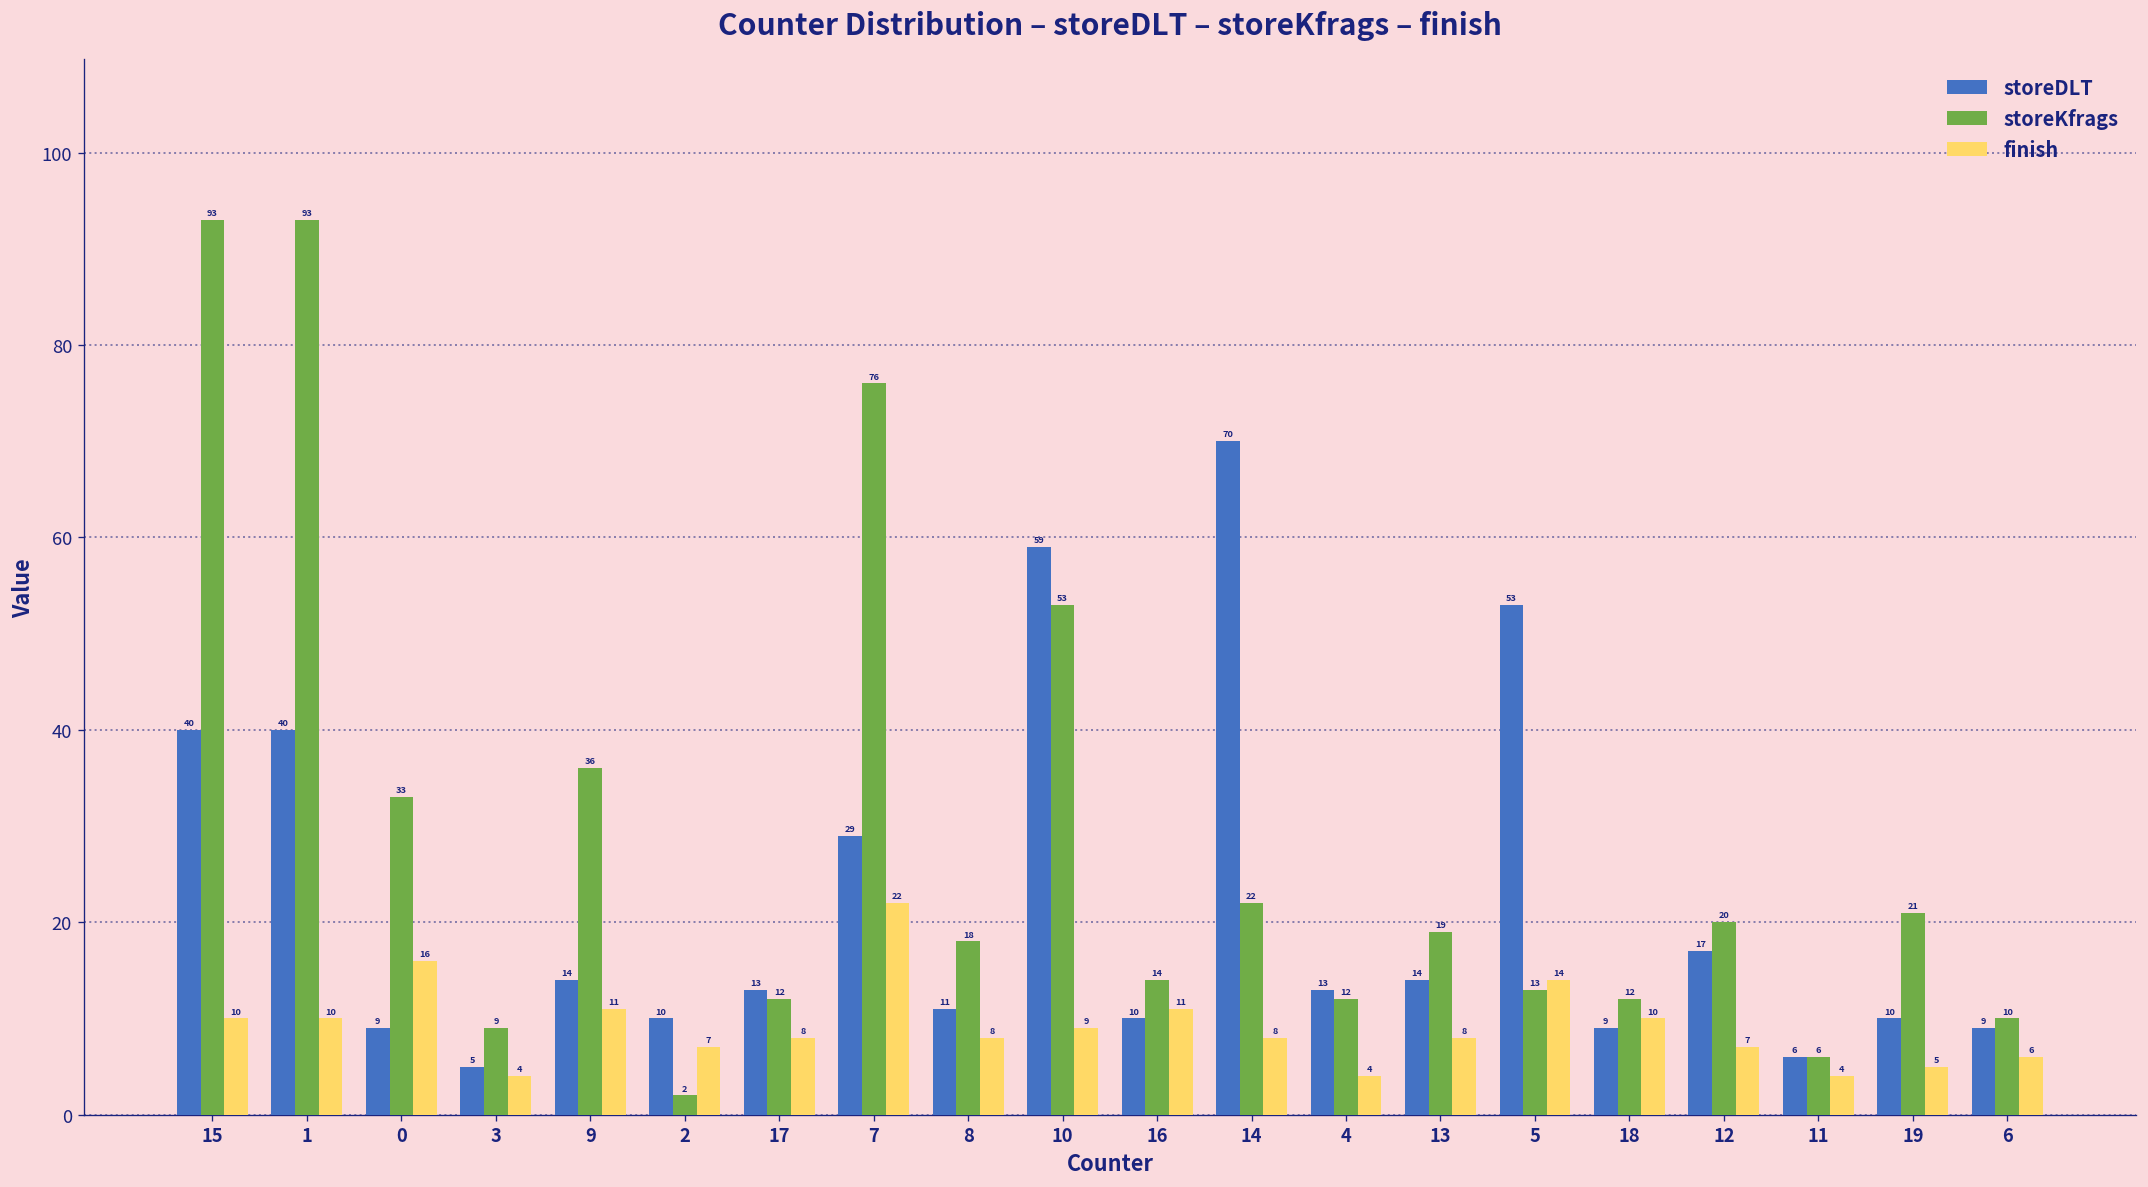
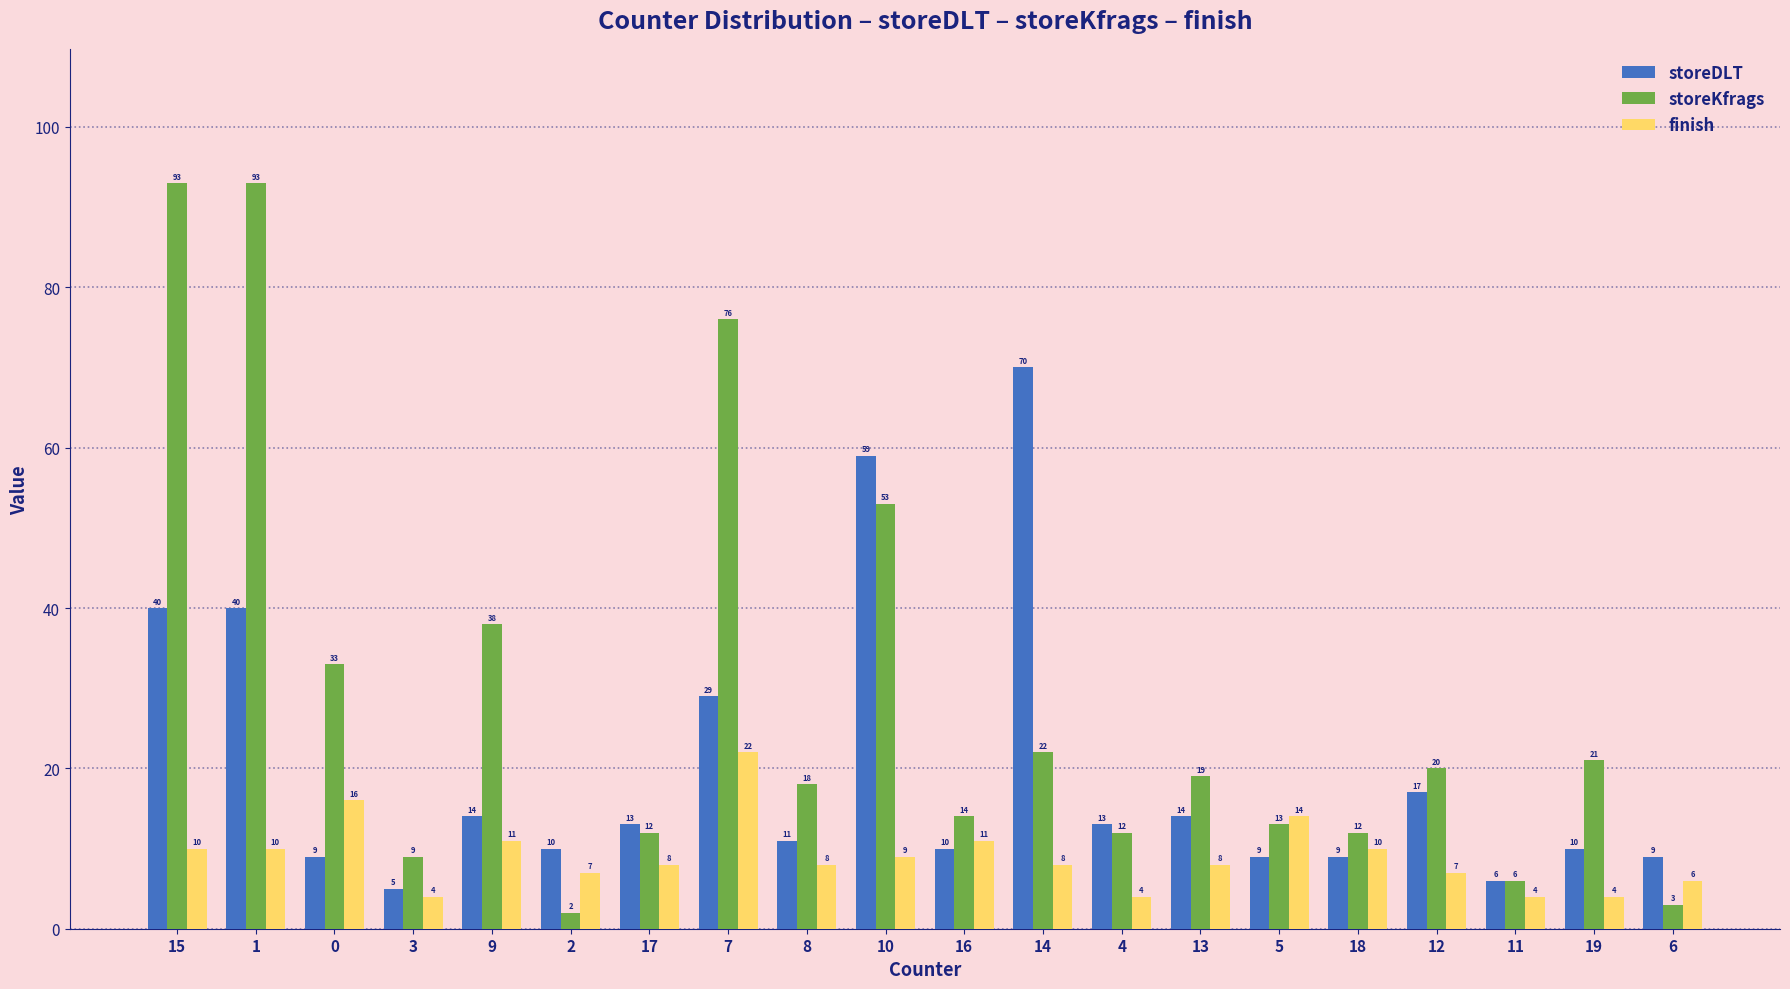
storeKfrags, 9: 36 -> 38
storeDLT, 5: 53 -> 9
finish, 19: 5 -> 4
storeKfrags, 6: 10 -> 3
